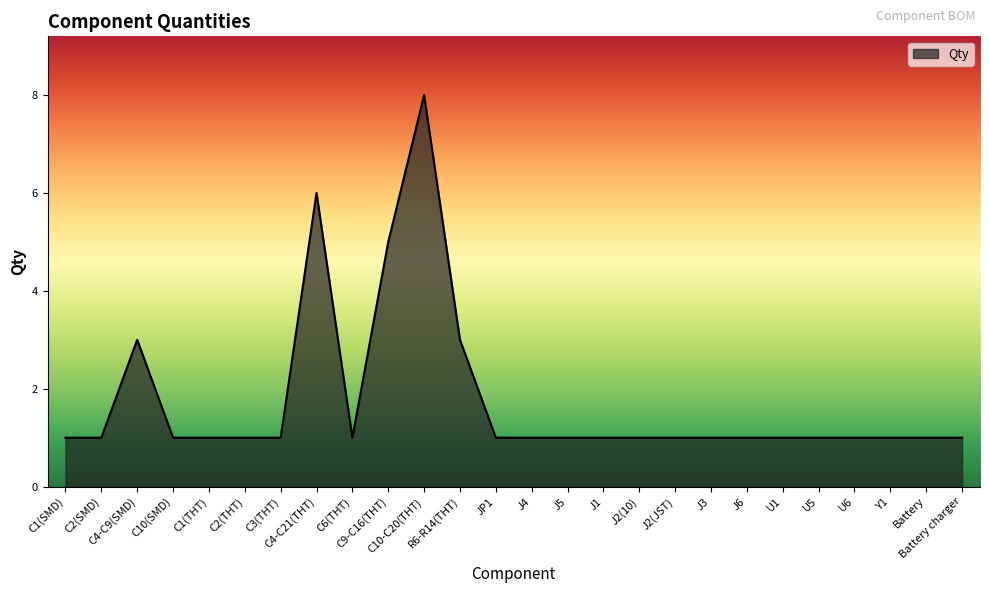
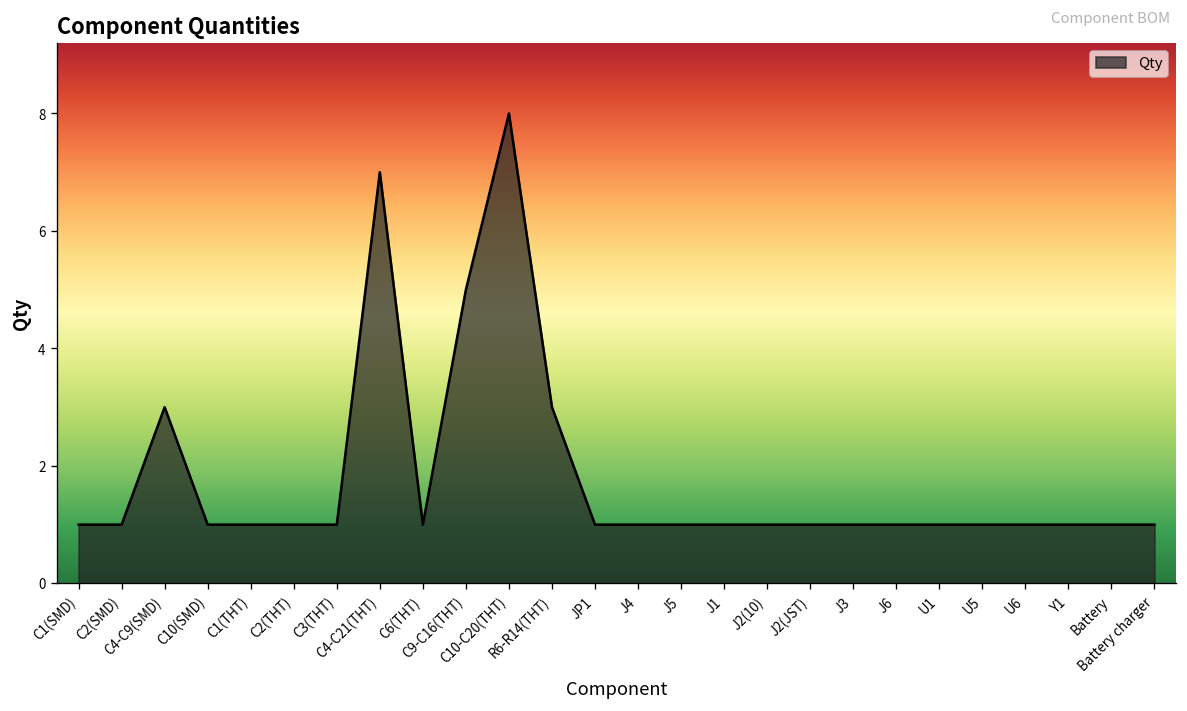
C4-C21(THT): 6 -> 7
